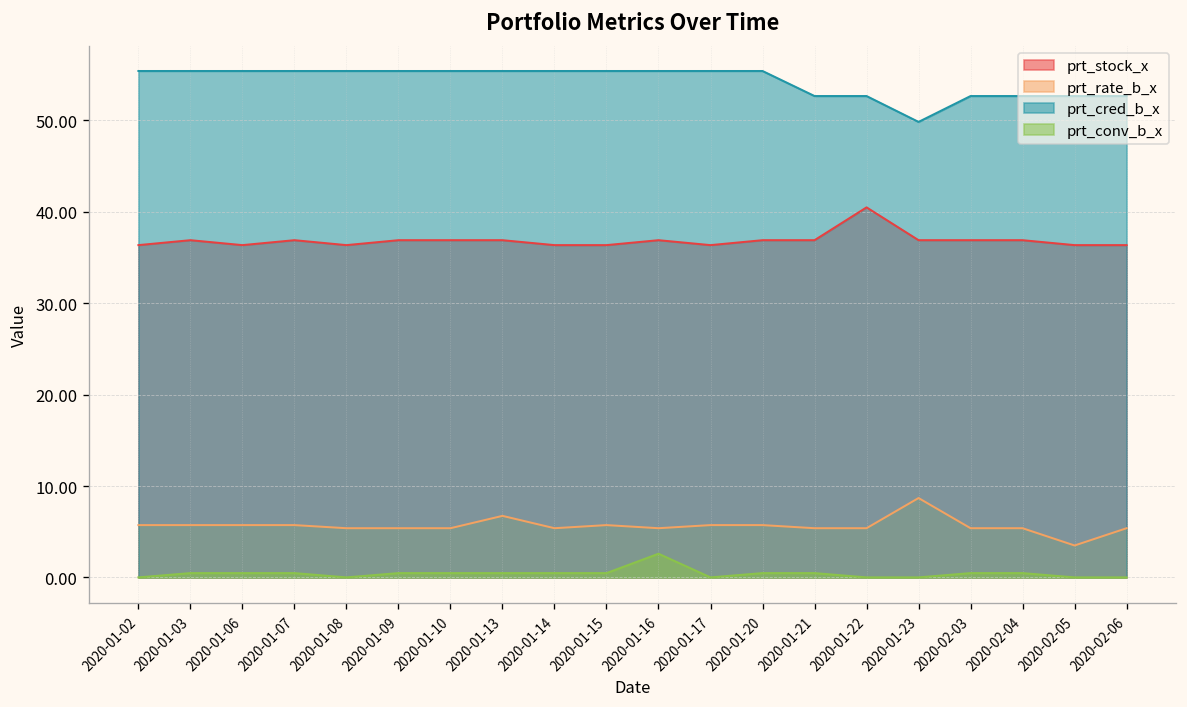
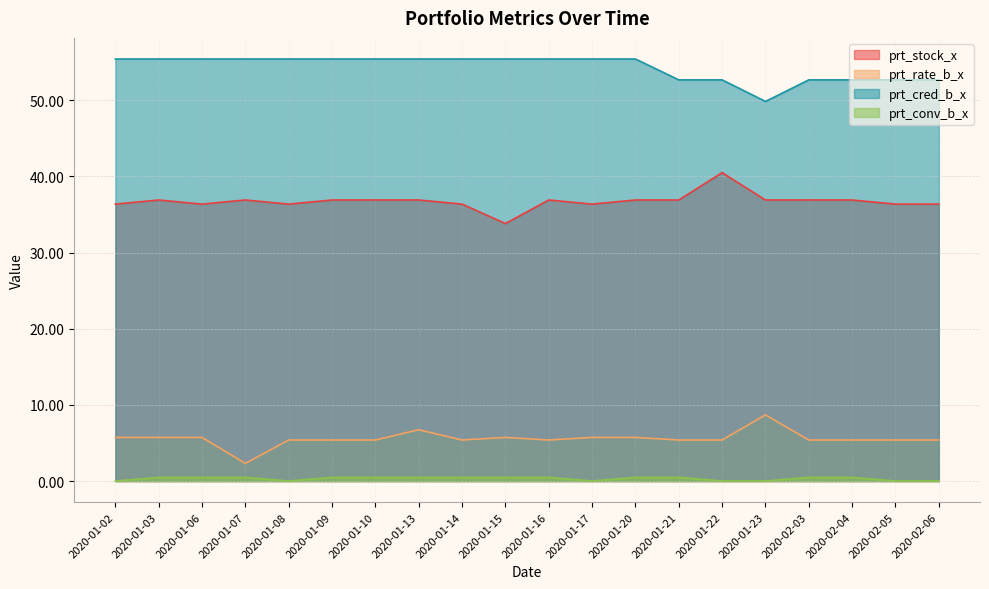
prt_rate_b_x, 2020-01-07: 6 -> 2
prt_stock_x, 2020-01-15: 36 -> 34
prt_conv_b_x, 2020-01-16: 3 -> 0
prt_rate_b_x, 2020-02-05: 4 -> 5
